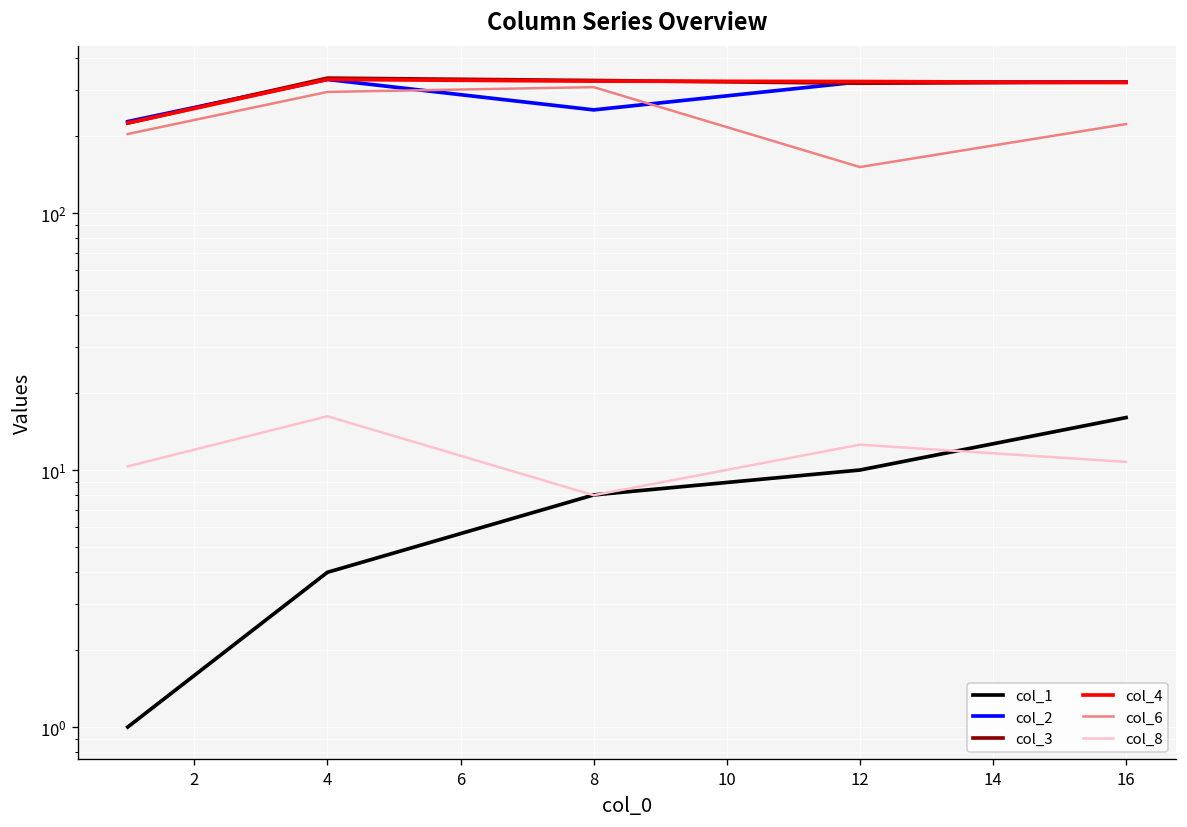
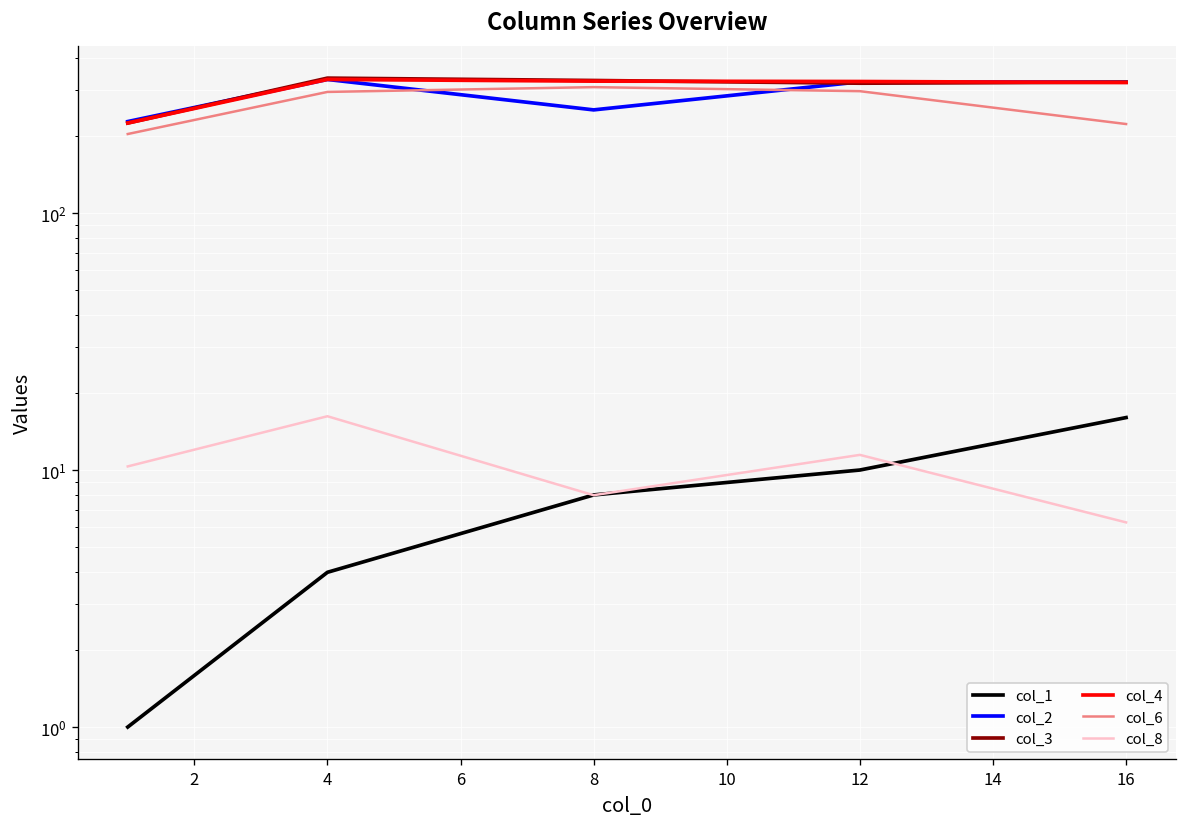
col_6, 12: 150 -> 300
col_8, 12: 13 -> 11
col_8, 16: 11 -> 6.3
